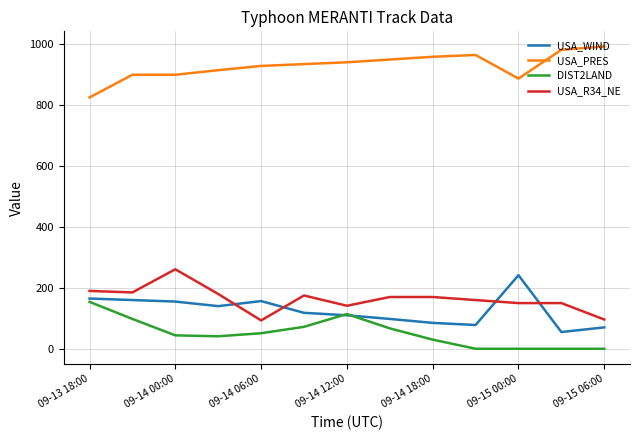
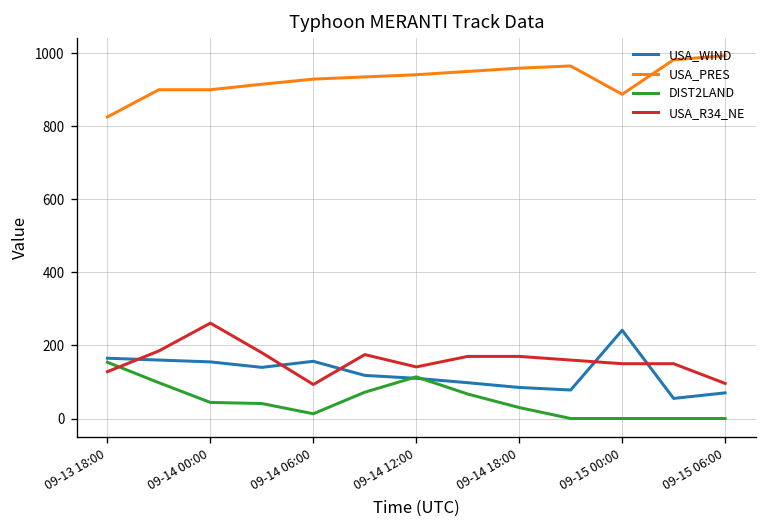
USA_R34_NE, 09-13 18:00: 190 -> 130
DIST2LAND, 09-14 06:00: 50 -> 10
